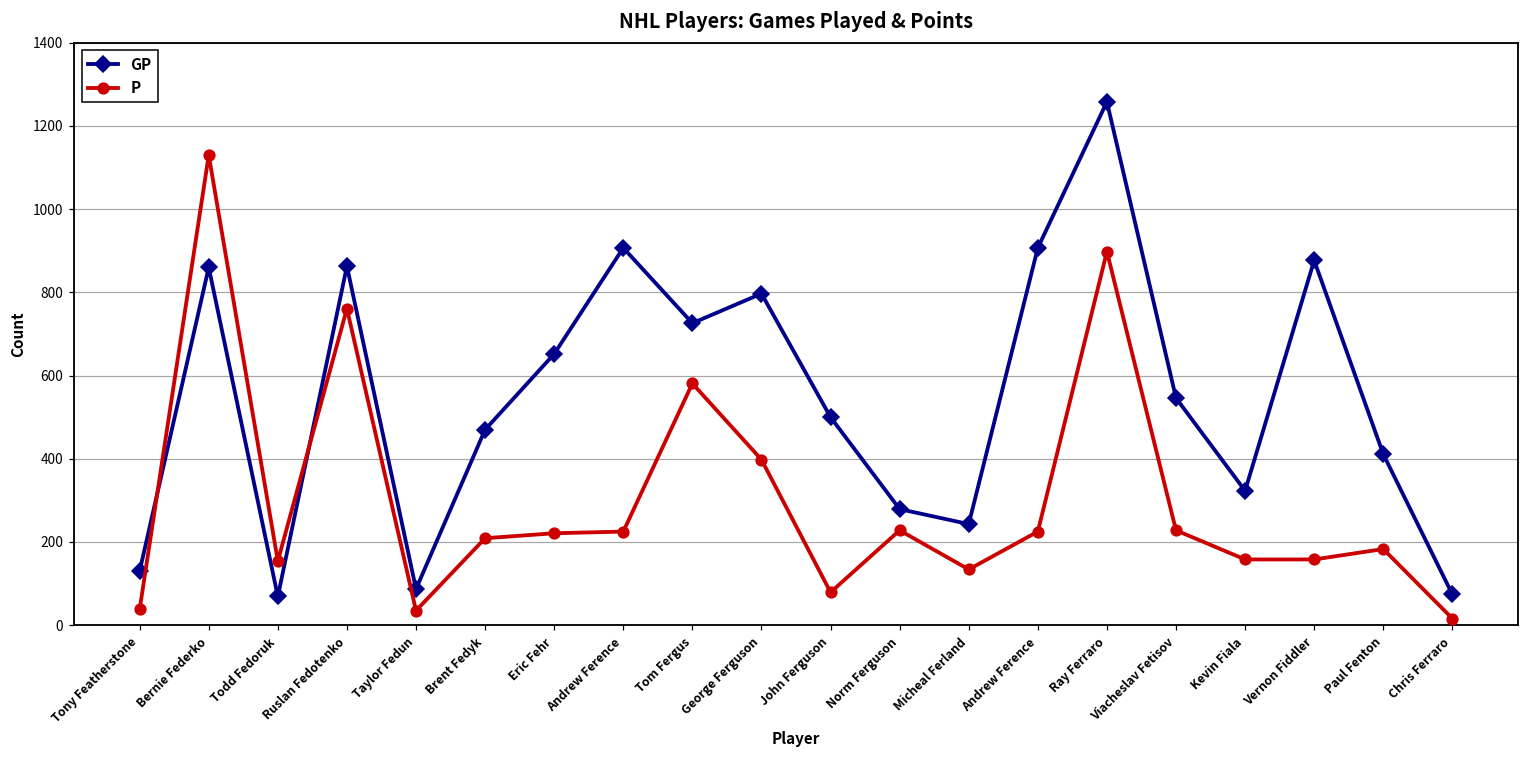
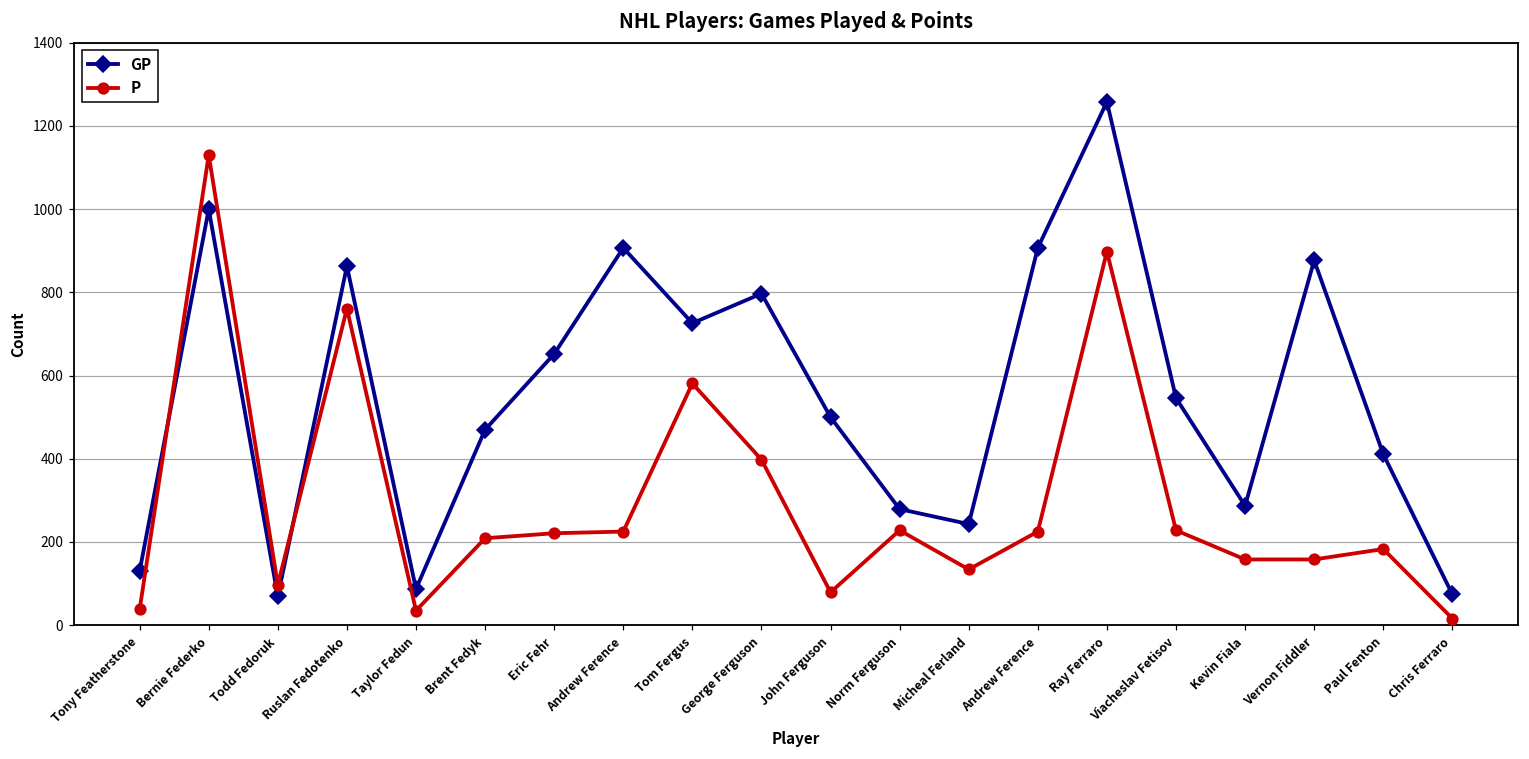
GP, Bernie Federko: 860 -> 1000
P, Todd Fedoruk: 150 -> 100
GP, Kevin Fiala: 320 -> 290
